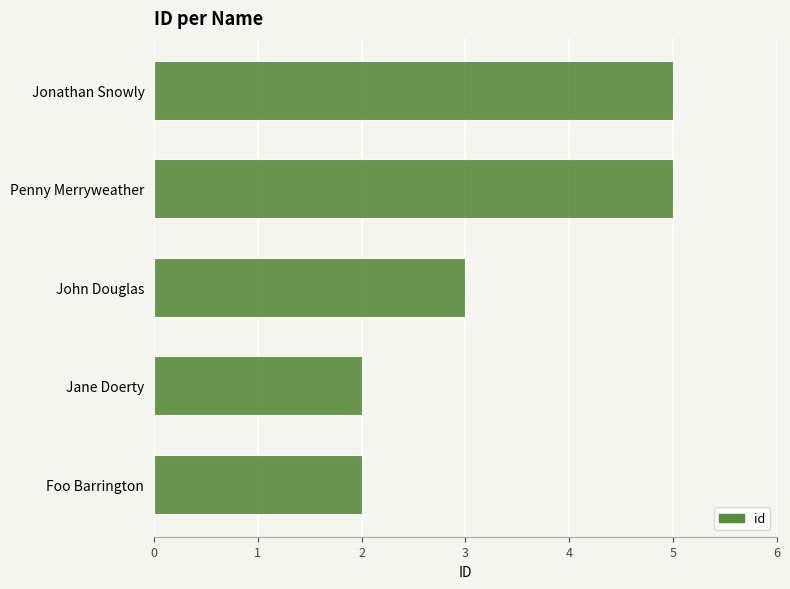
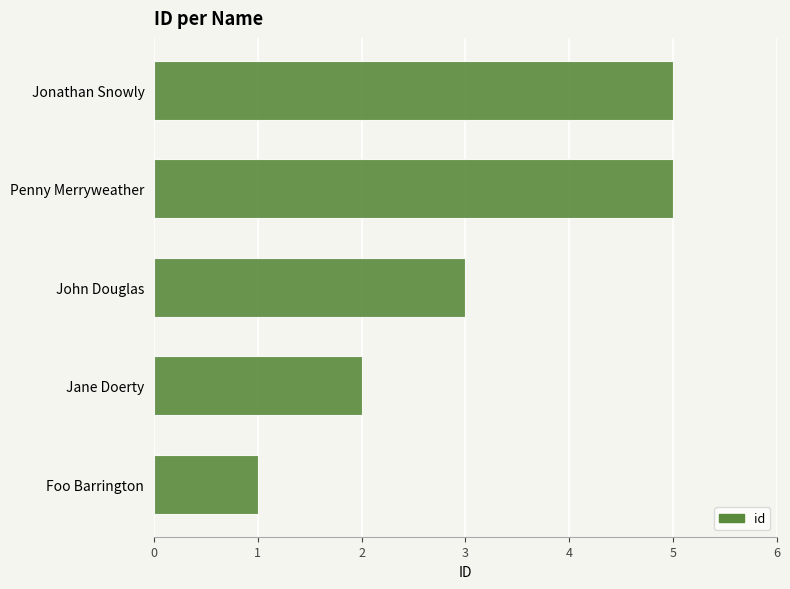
Foo Barrington: 2 -> 1
